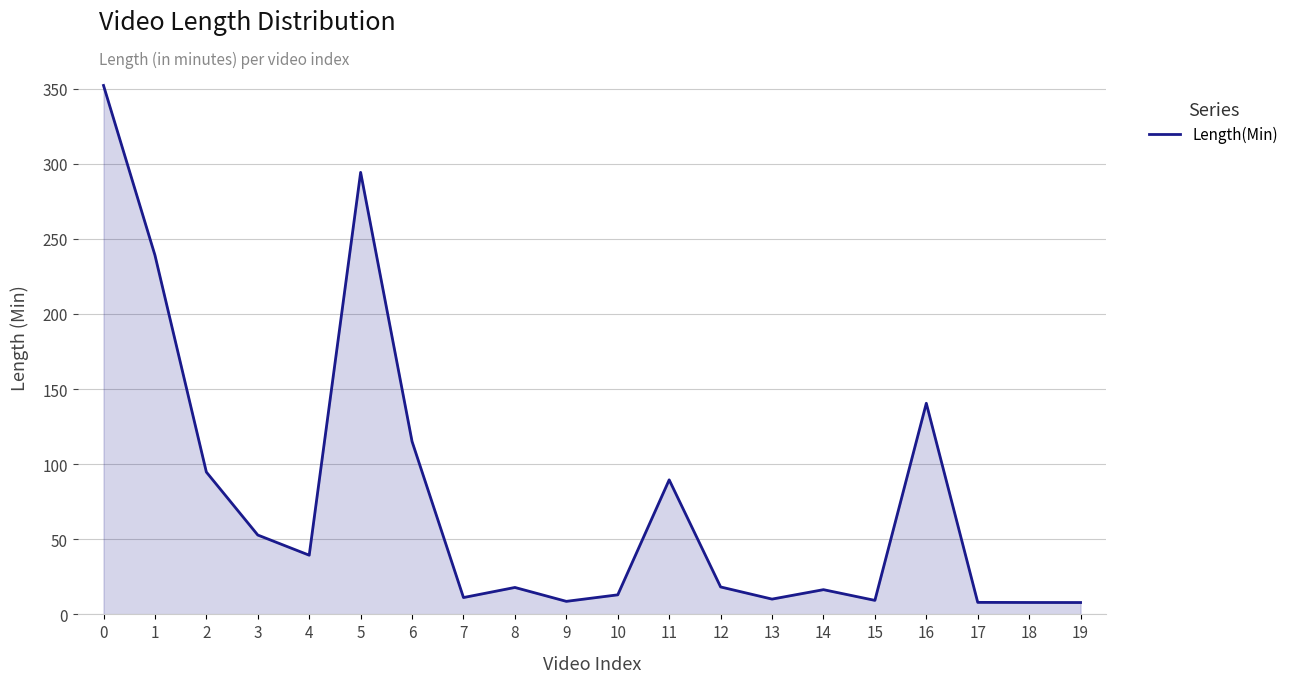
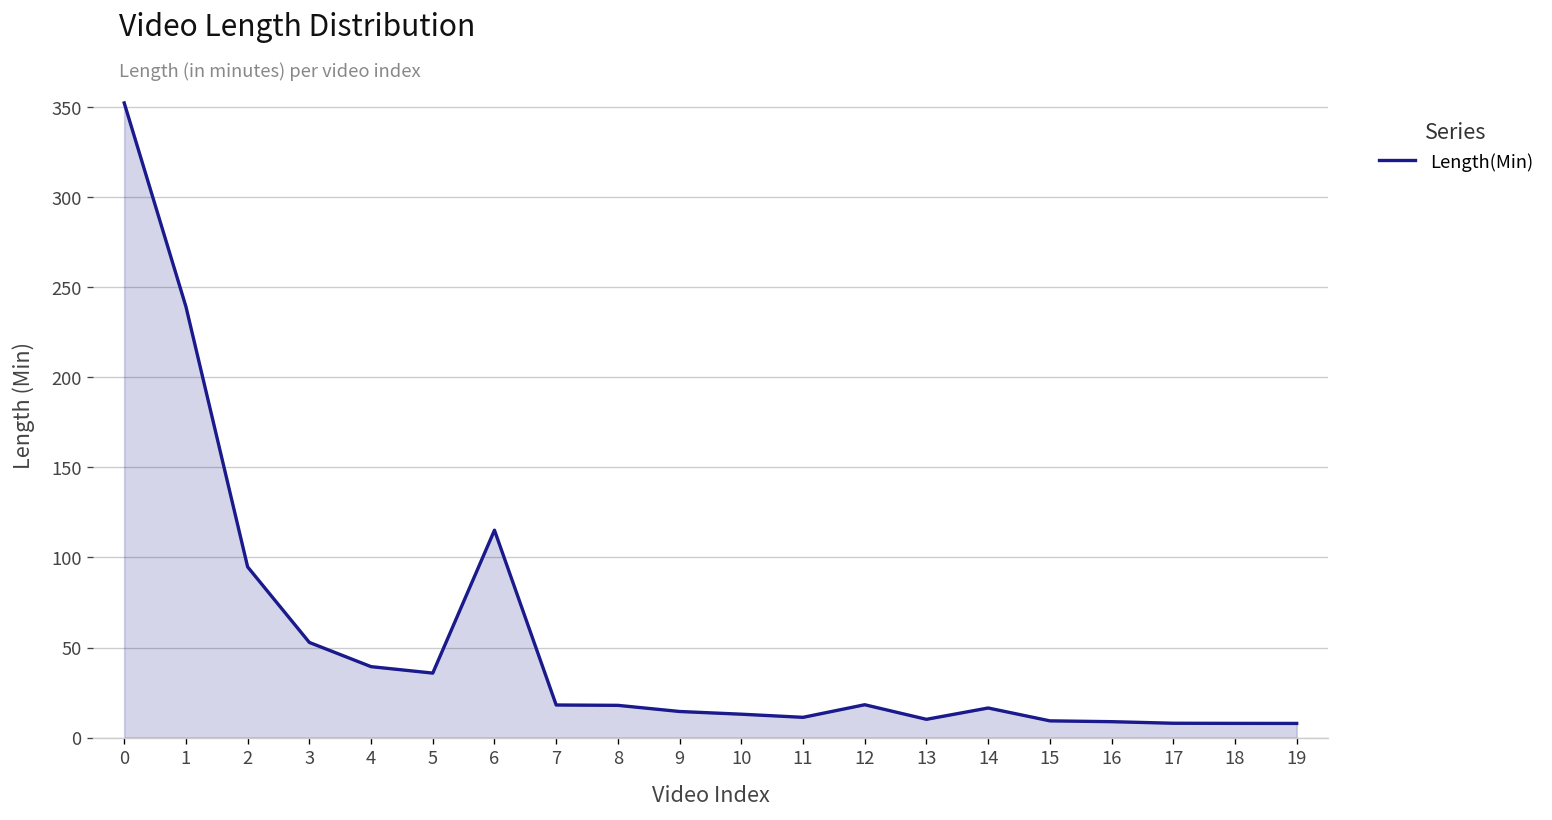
5: 294 -> 36
7: 11 -> 18
9: 9 -> 15
11: 90 -> 11
16: 141 -> 9
